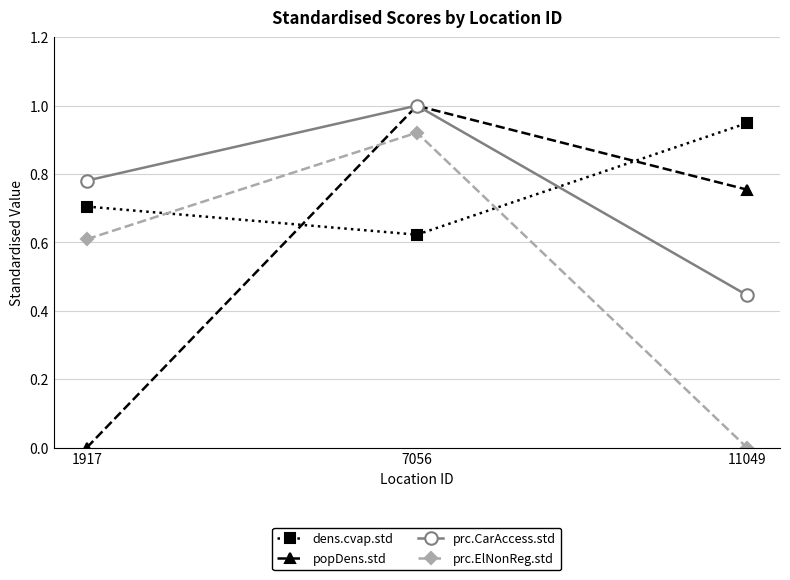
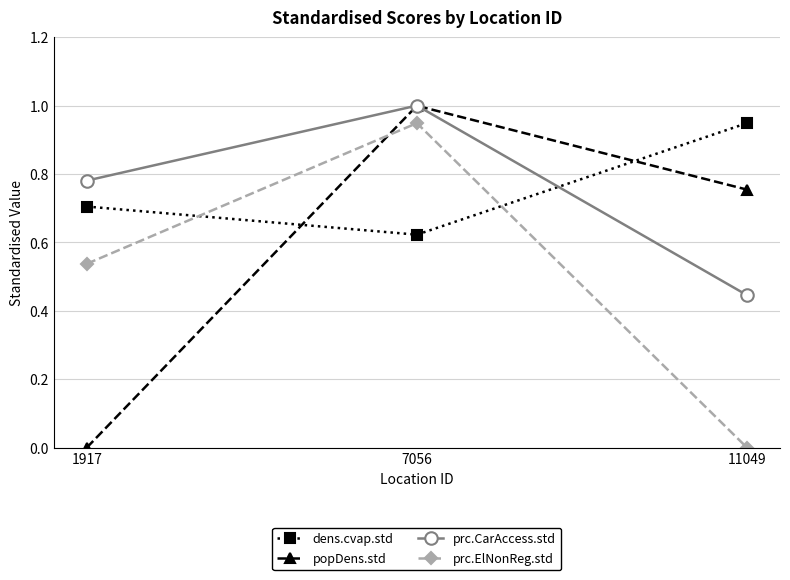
prc.ElNonReg.std, 1917: 0.61 -> 0.54
prc.ElNonReg.std, 7056: 0.92 -> 0.95
